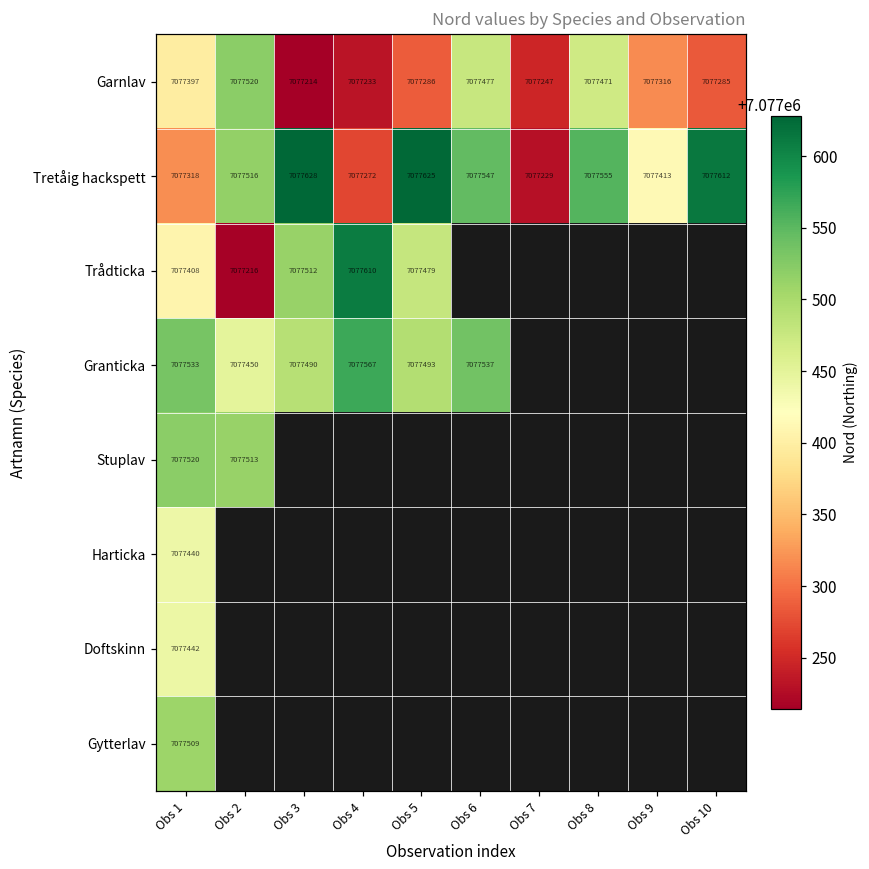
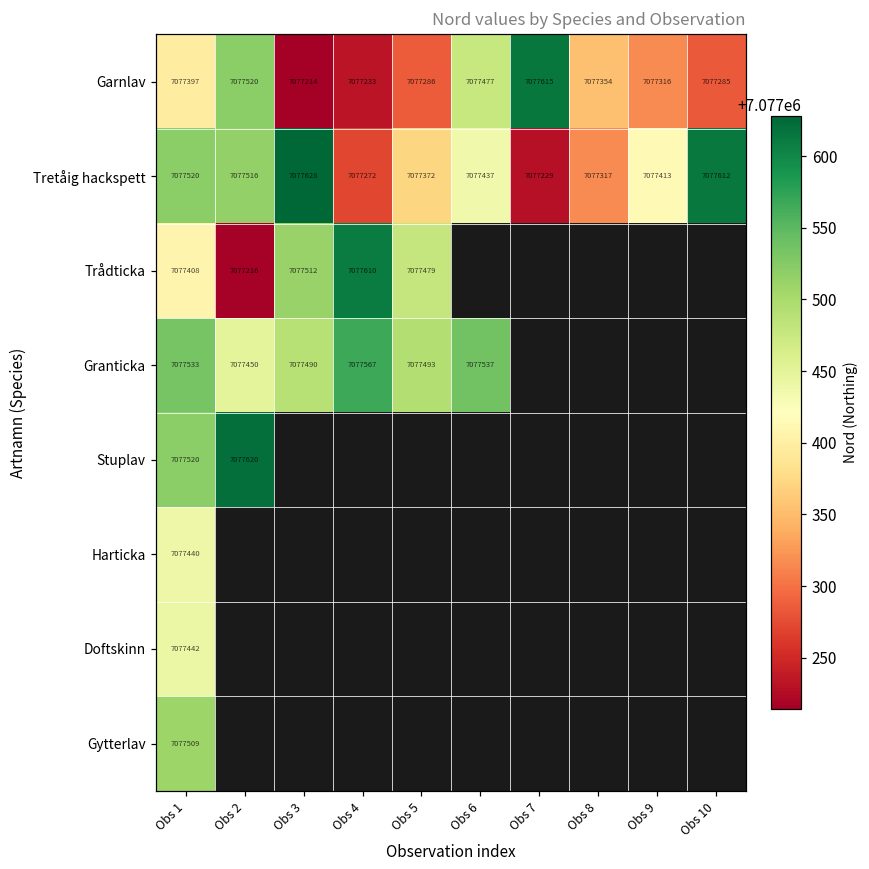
Garnlav, Obs 7: 7077247 -> 7077615
Garnlav, Obs 8: 7077471 -> 7077354
Tretåig hackspett, Obs 1: 7077318 -> 7077520
Tretåig hackspett, Obs 5: 7077625 -> 7077372
Tretåig hackspett, Obs 6: 7077547 -> 7077437
Tretåig hackspett, Obs 8: 7077555 -> 7077317
Stuplav, Obs 2: 7077513 -> 7077620
